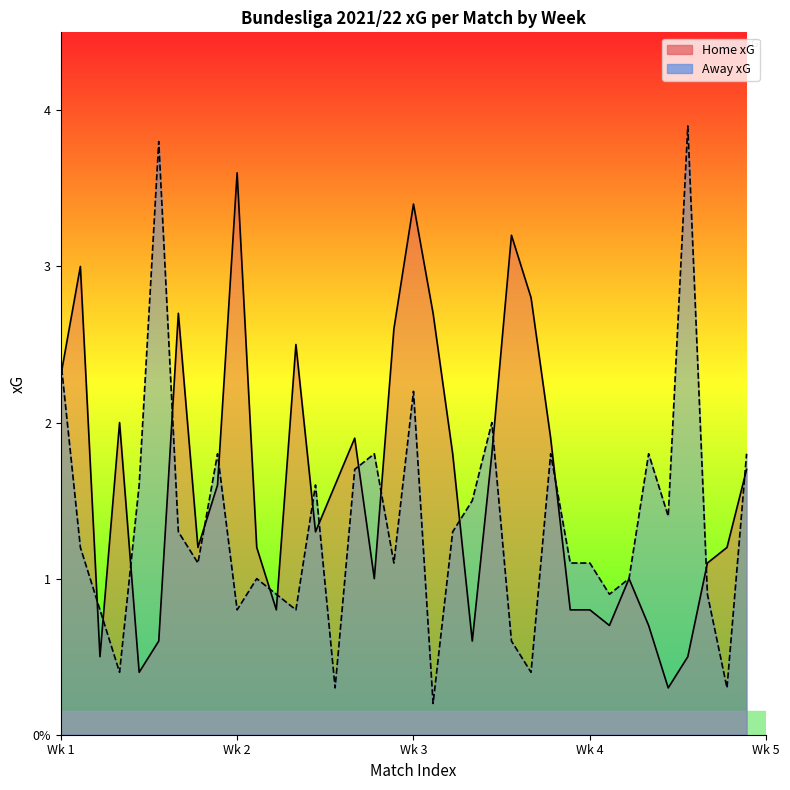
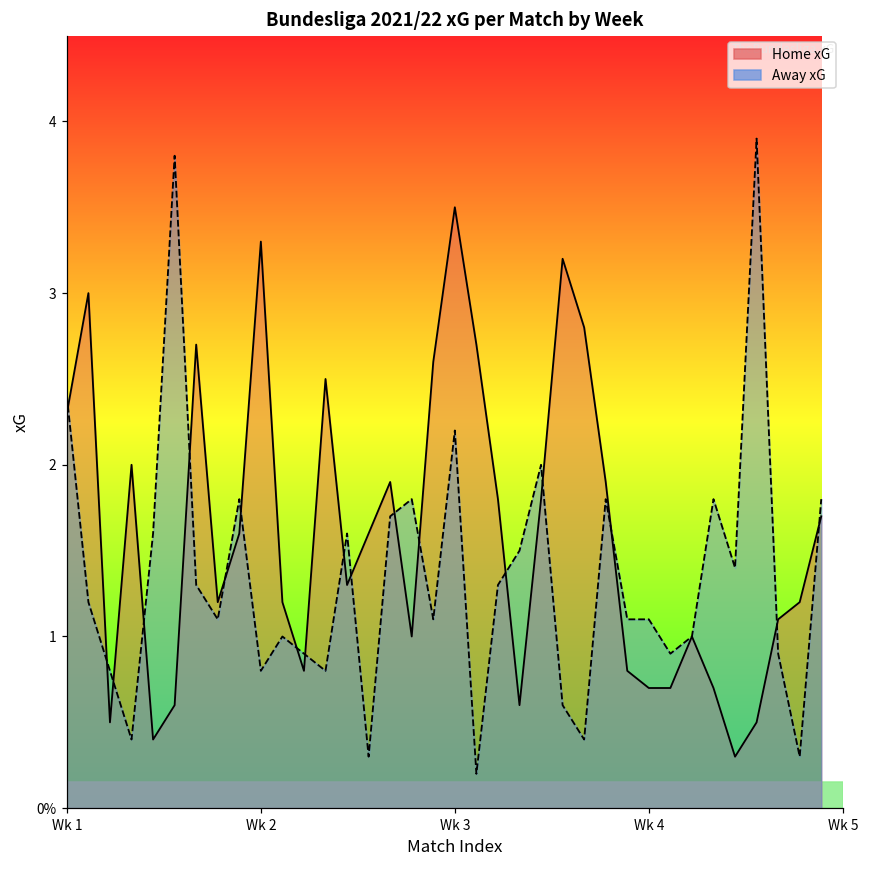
Home xG, Wk 2: 3.6 -> 3.3
Home xG, Wk 3: 3.4 -> 3.5
Home xG, Wk 4: 0.8 -> 0.7
